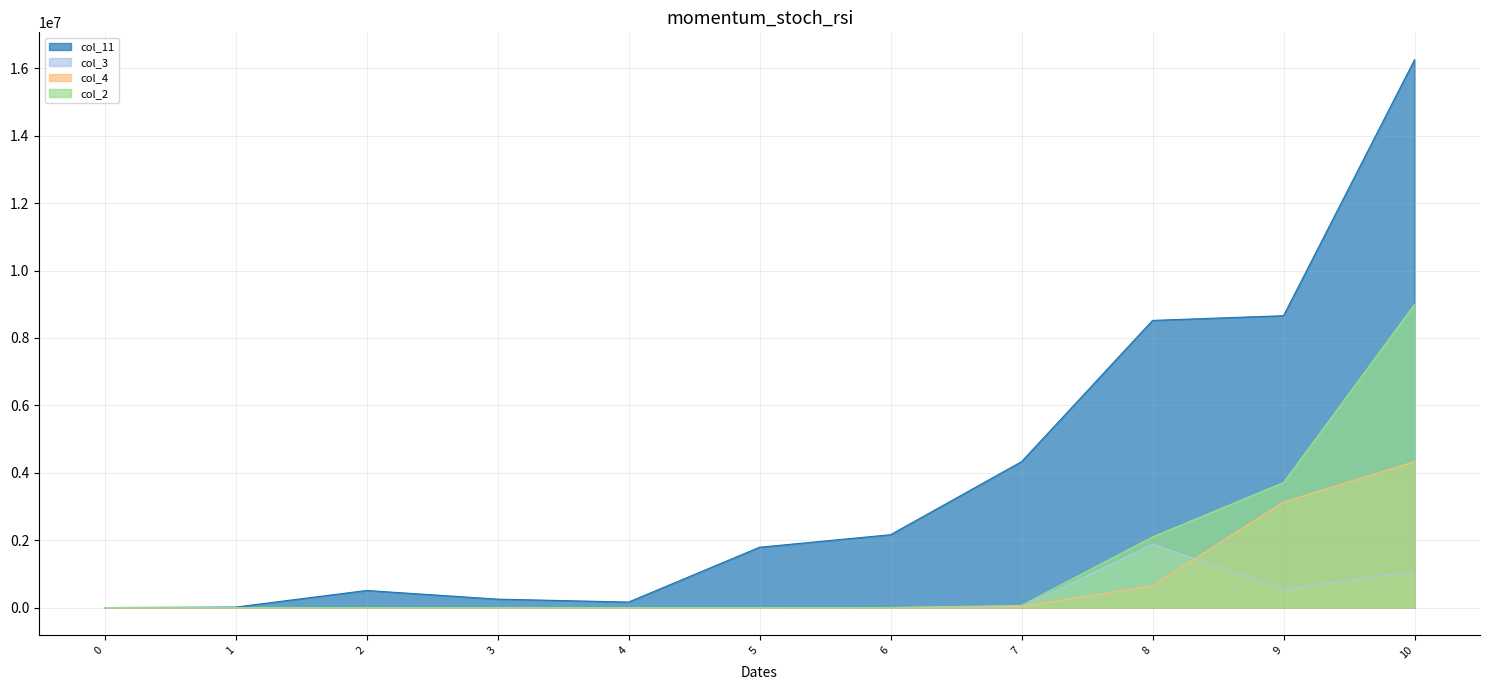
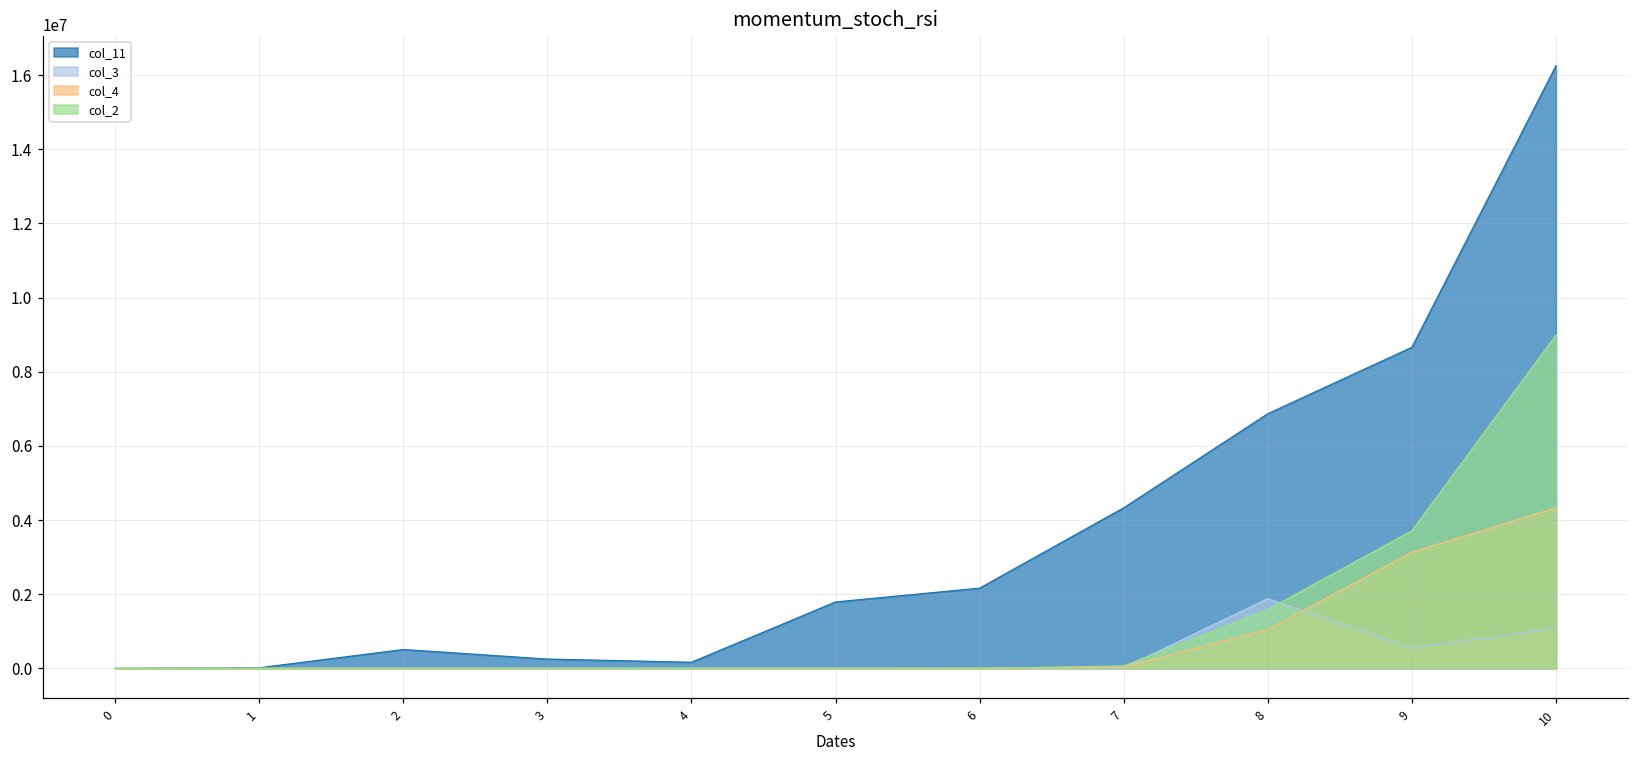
col_11, 8: 8500000 -> 6900000
col_4, 8: 600000 -> 1000000
col_2, 8: 2100000 -> 1600000
